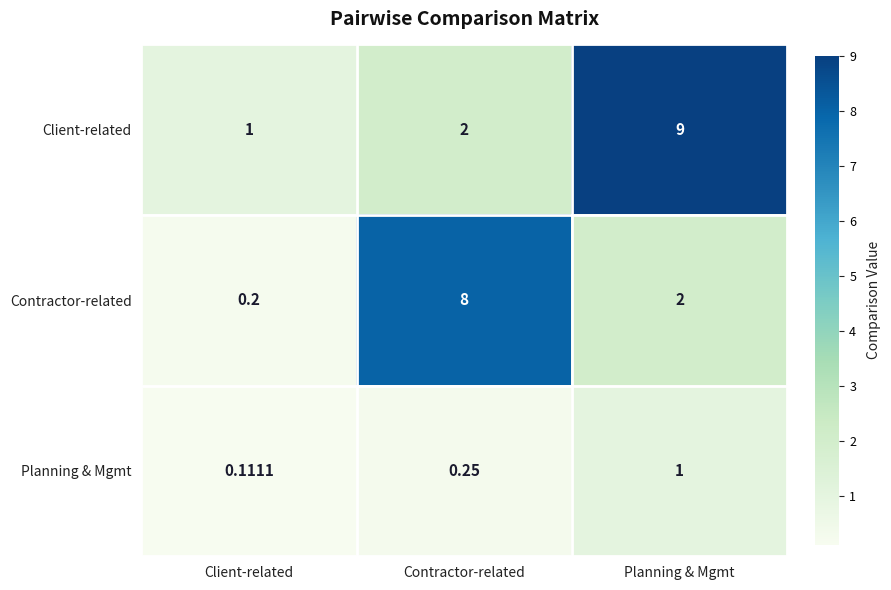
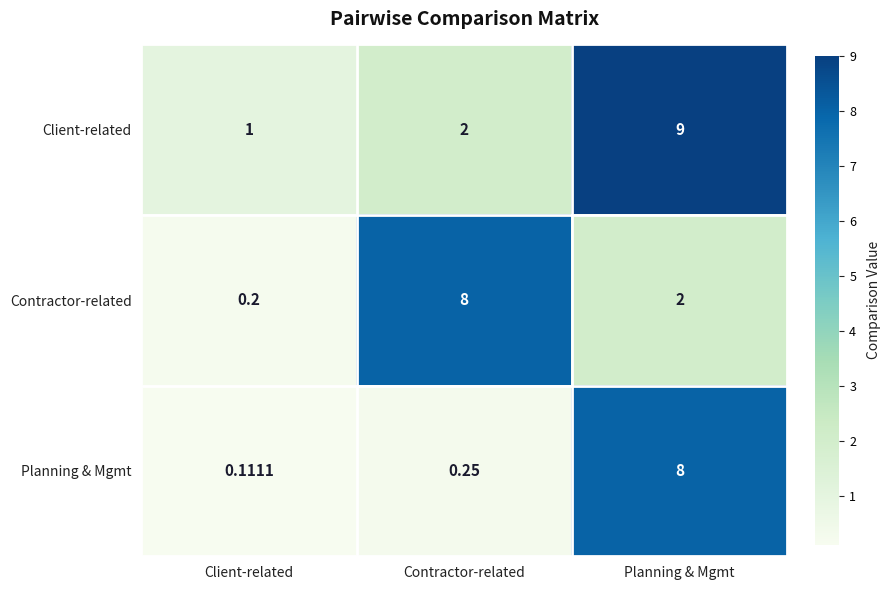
Planning & Mgmt, Planning & Mgmt: 1 -> 8
